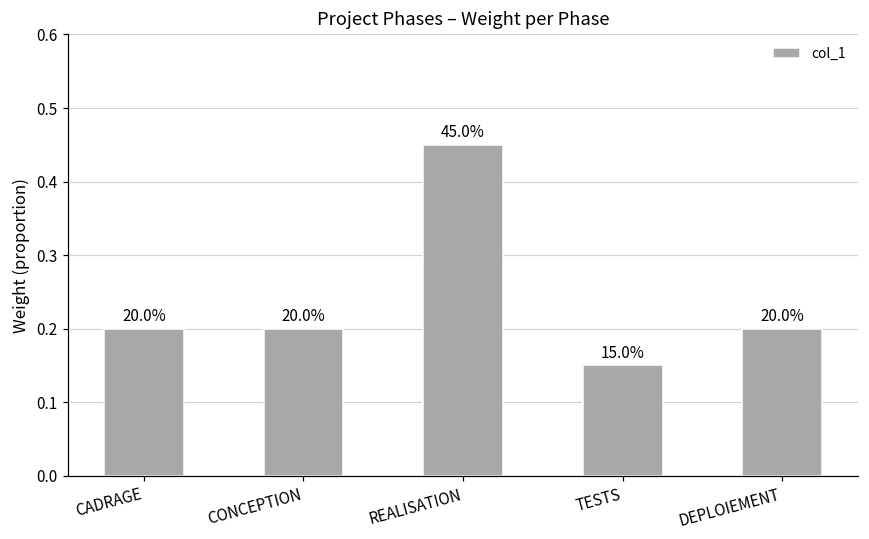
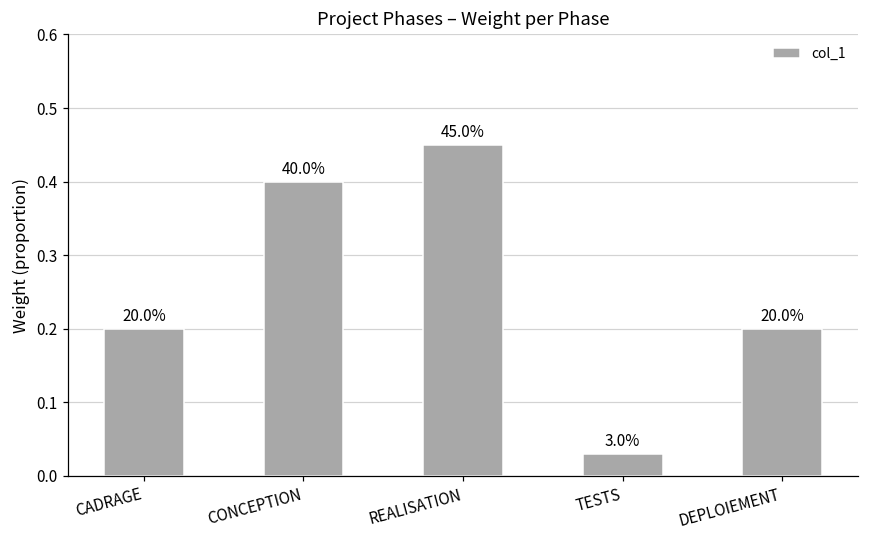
CONCEPTION: 20.0% -> 40.0%
TESTS: 15.0% -> 3.0%
